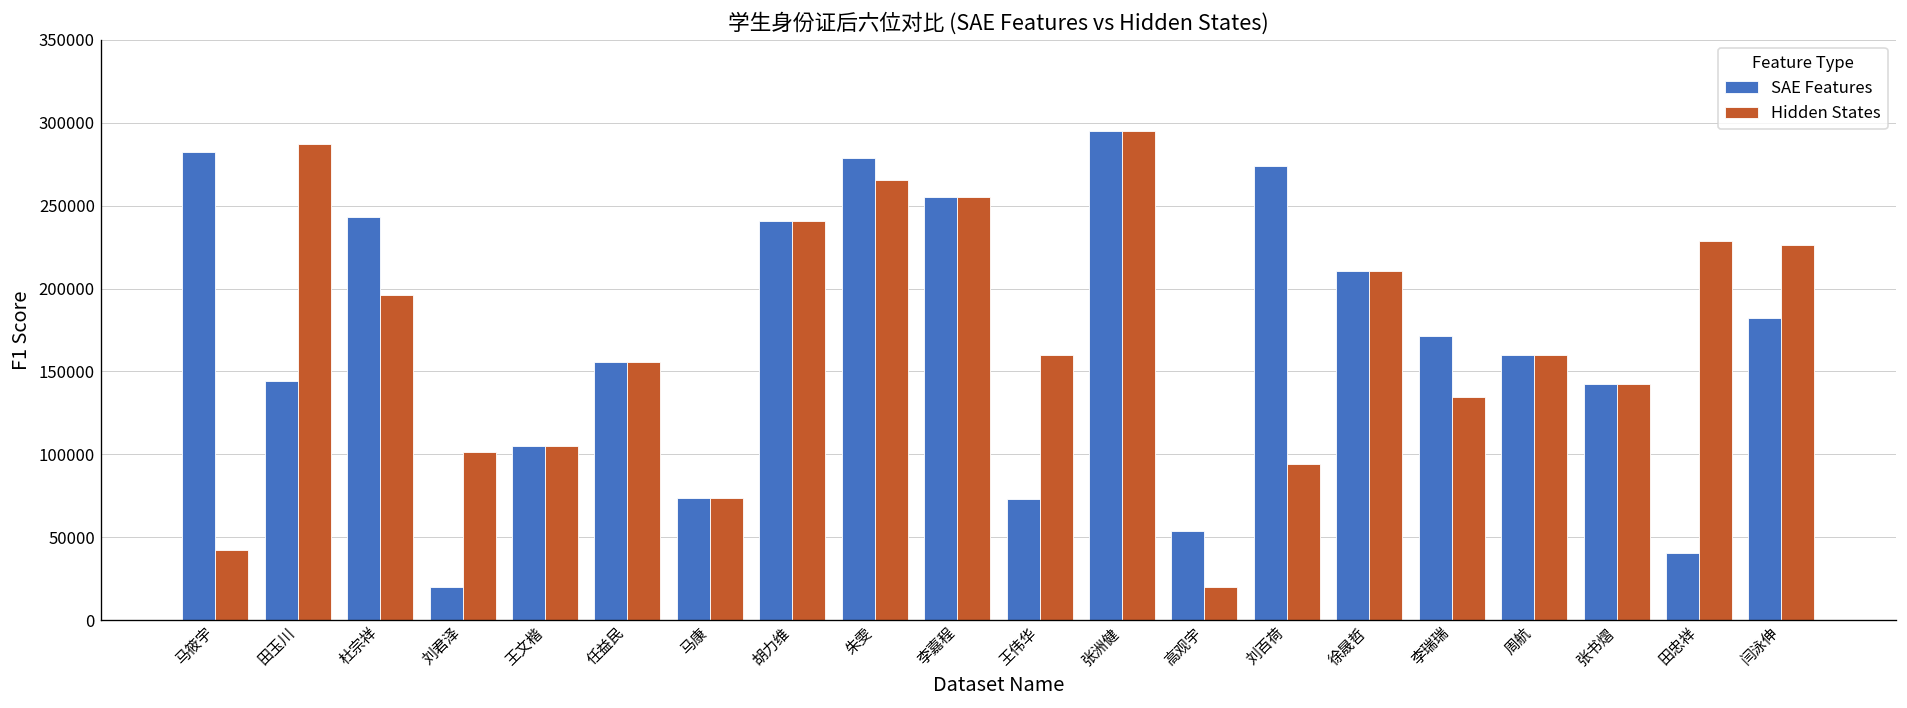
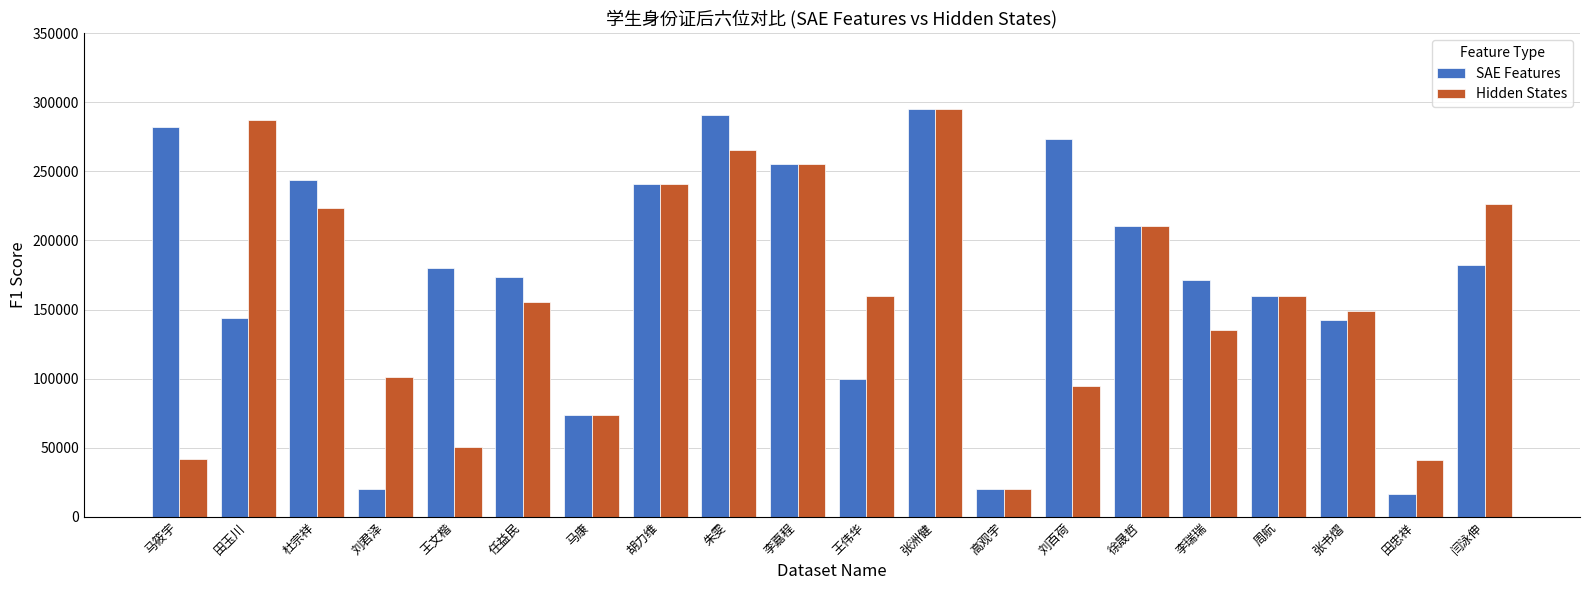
Hidden States, 杜宗祥: 196000 -> 224000
SAE Features, 王文楷: 105000 -> 180000
Hidden States, 王文楷: 105000 -> 51000
SAE Features, 任益民: 156000 -> 173000
SAE Features, 朱雯: 279000 -> 291000
SAE Features, 王伟华: 73000 -> 100000
SAE Features, 高观宇: 54000 -> 20000
Hidden States, 张书熠: 142000 -> 149000
SAE Features, 田忠祥: 41000 -> 17000
Hidden States, 田忠祥: 229000 -> 41000
